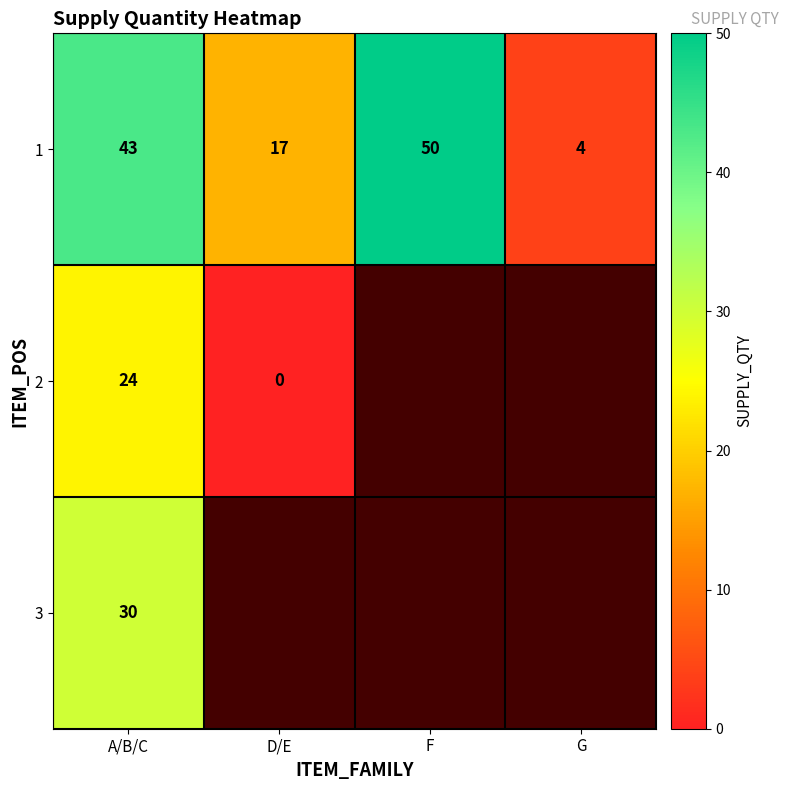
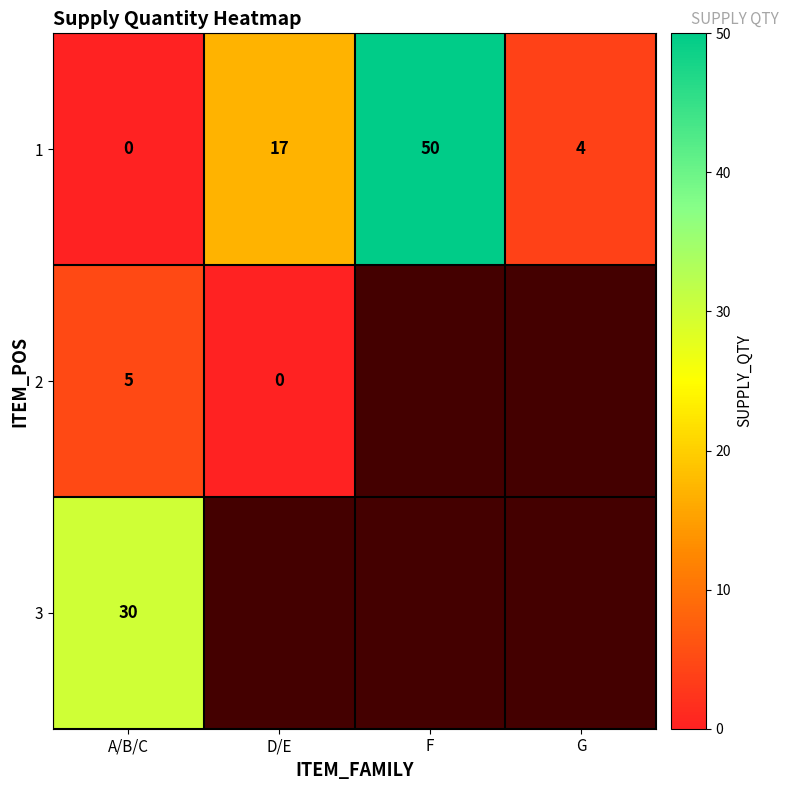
1, A/B/C: 43 -> 0
2, A/B/C: 24 -> 5
